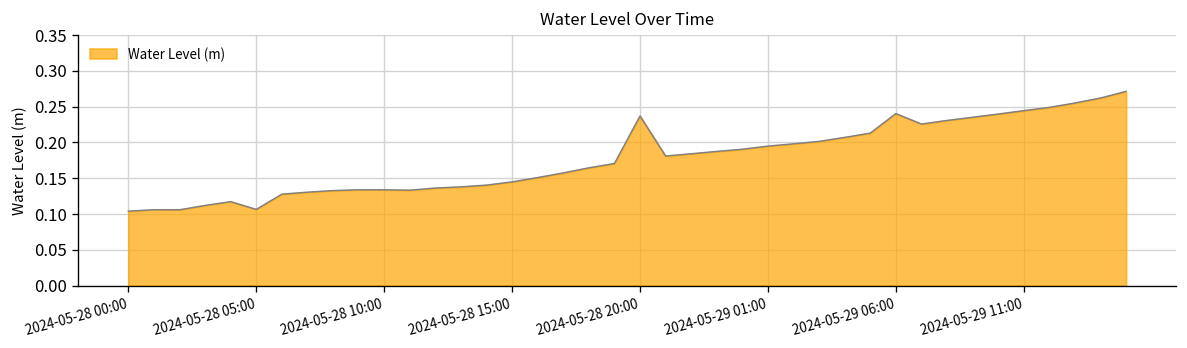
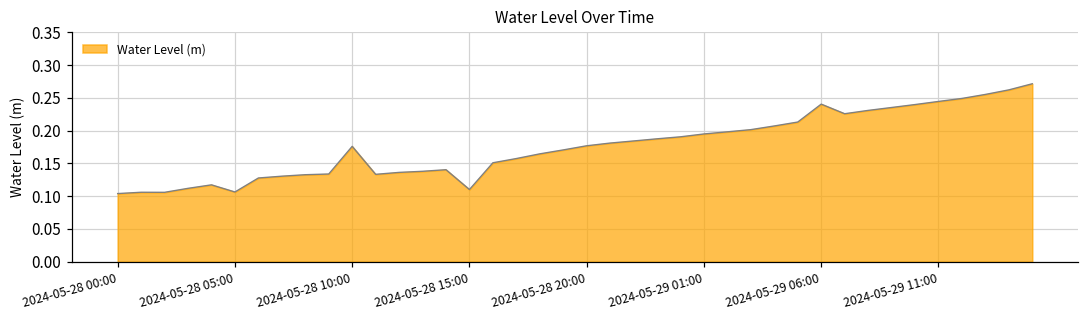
2024-05-28 10:00: 0.13 -> 0.18
2024-05-28 15:00: 0.14 -> 0.11
2024-05-28 20:00: 0.24 -> 0.18
